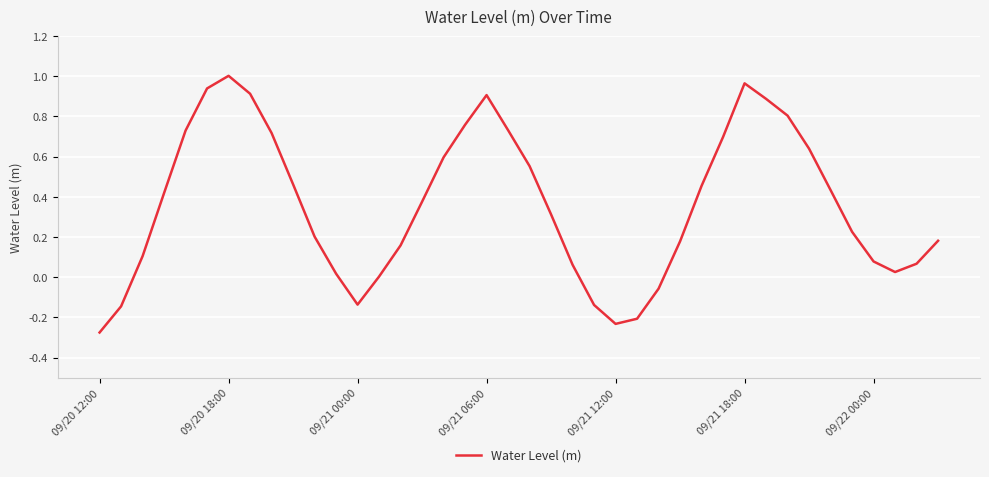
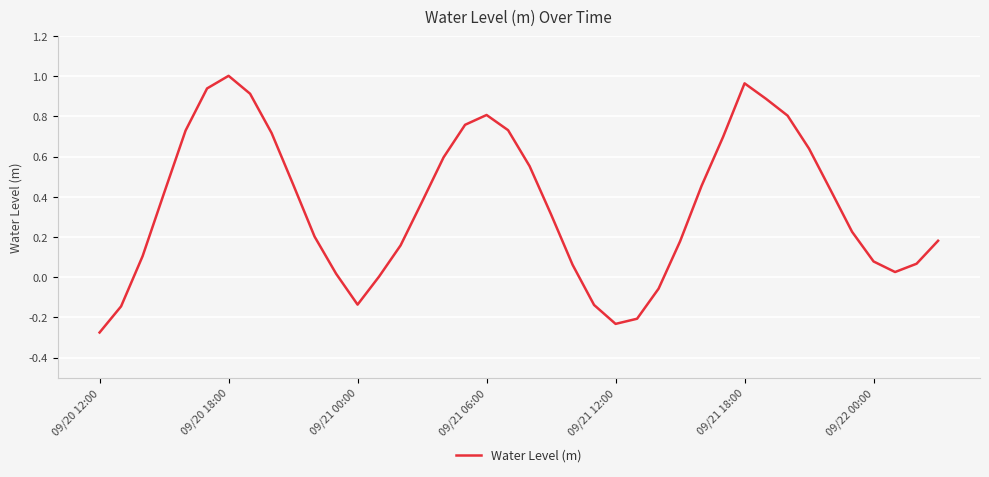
09/21 06:00: 0.91 -> 0.81
